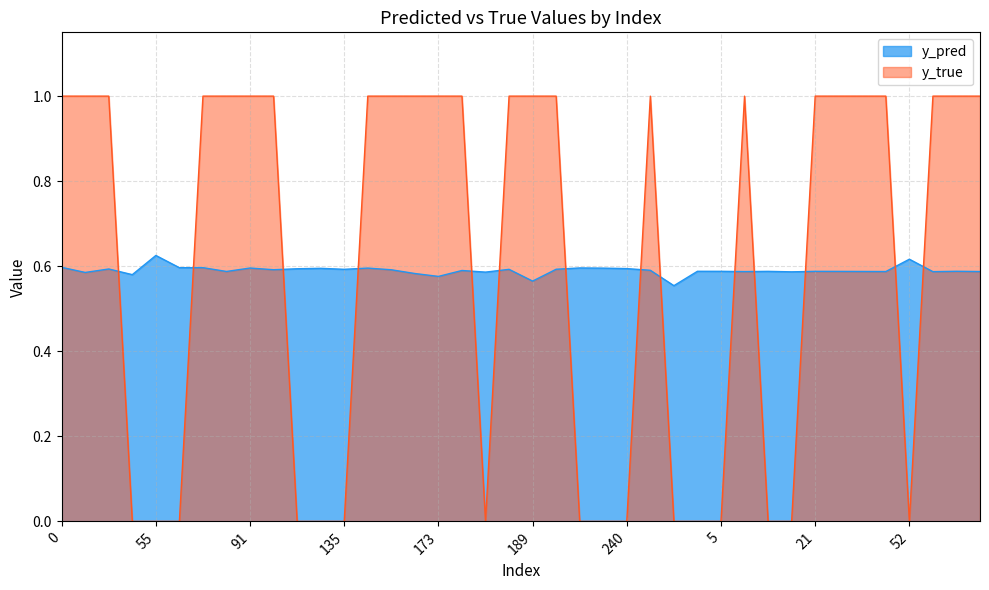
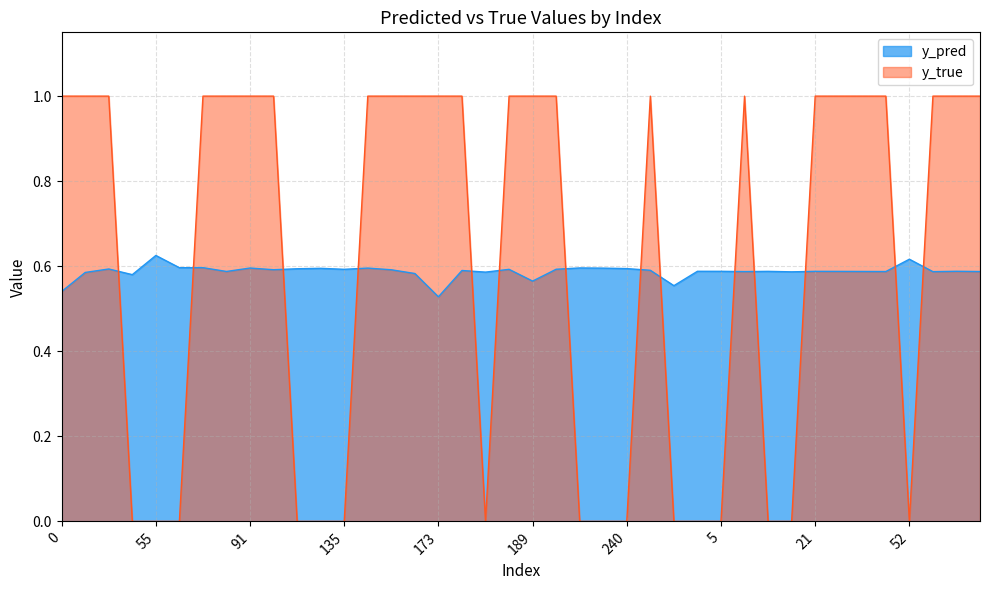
y_pred, 0: 0.60 -> 0.54
y_pred, 173: 0.58 -> 0.53
